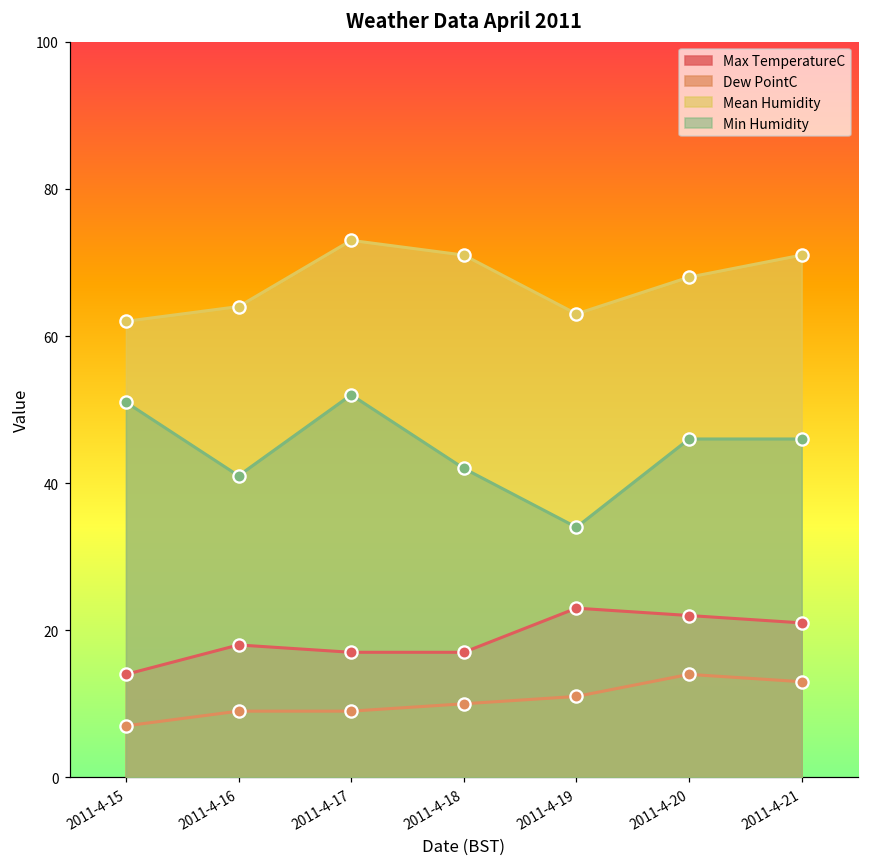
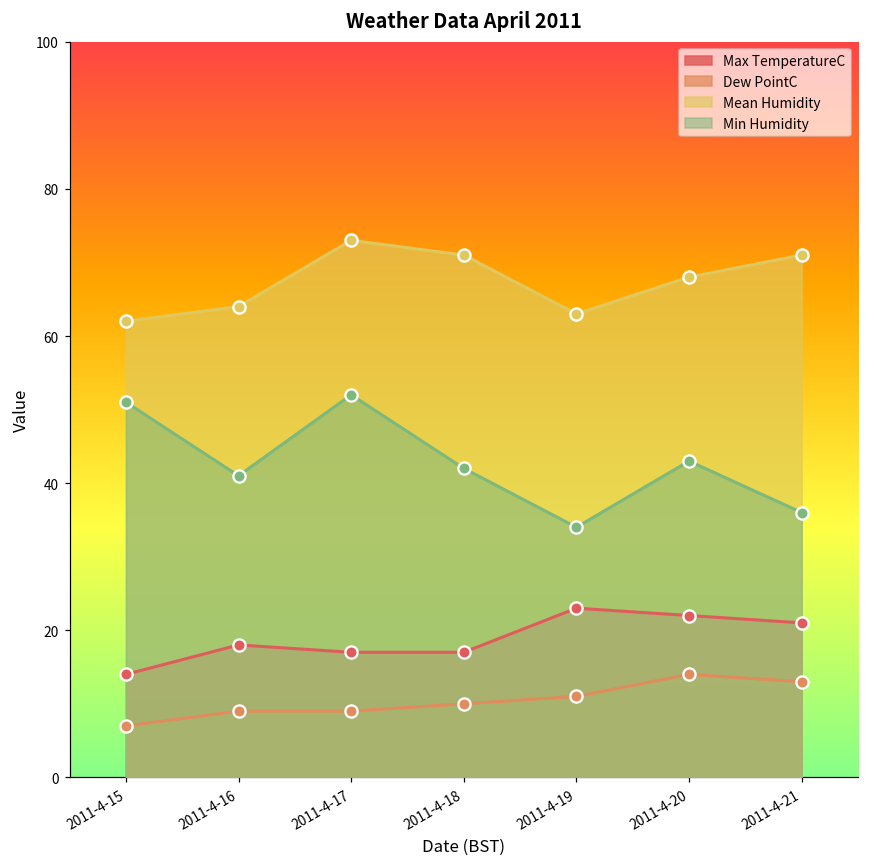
Min Humidity, 2011-4-20: 46 -> 43
Min Humidity, 2011-4-21: 46 -> 36
